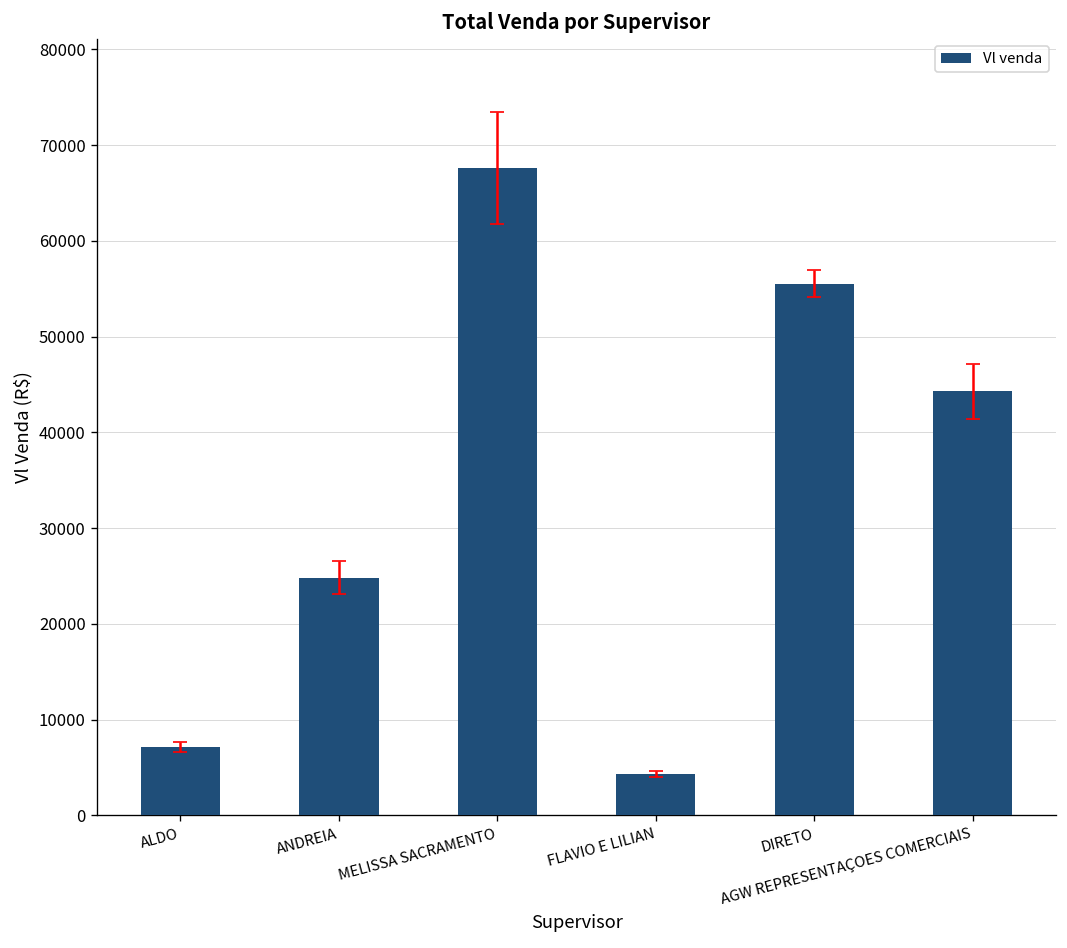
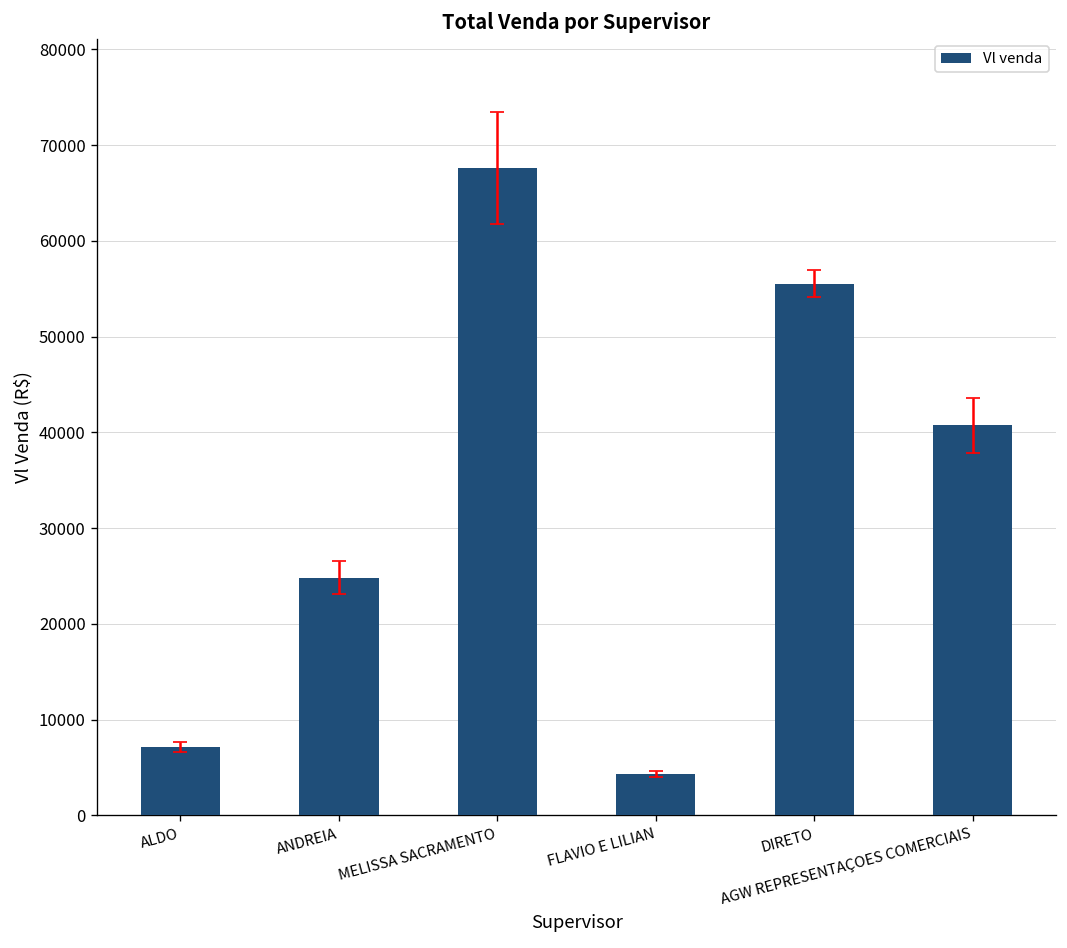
Vl venda, AGW REPRESENTAÇOES COMERCIAIS: 44000 -> 41000
